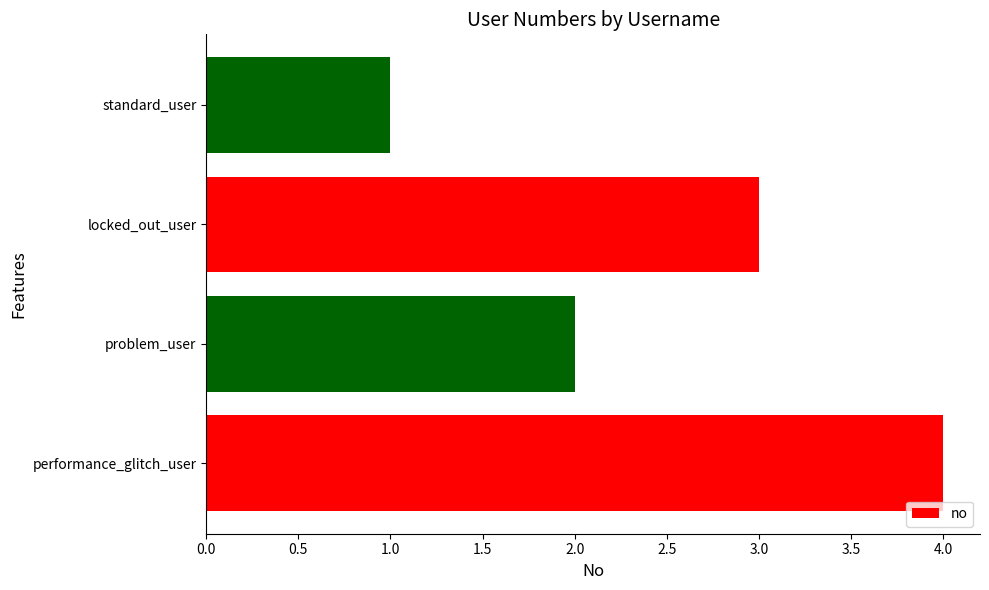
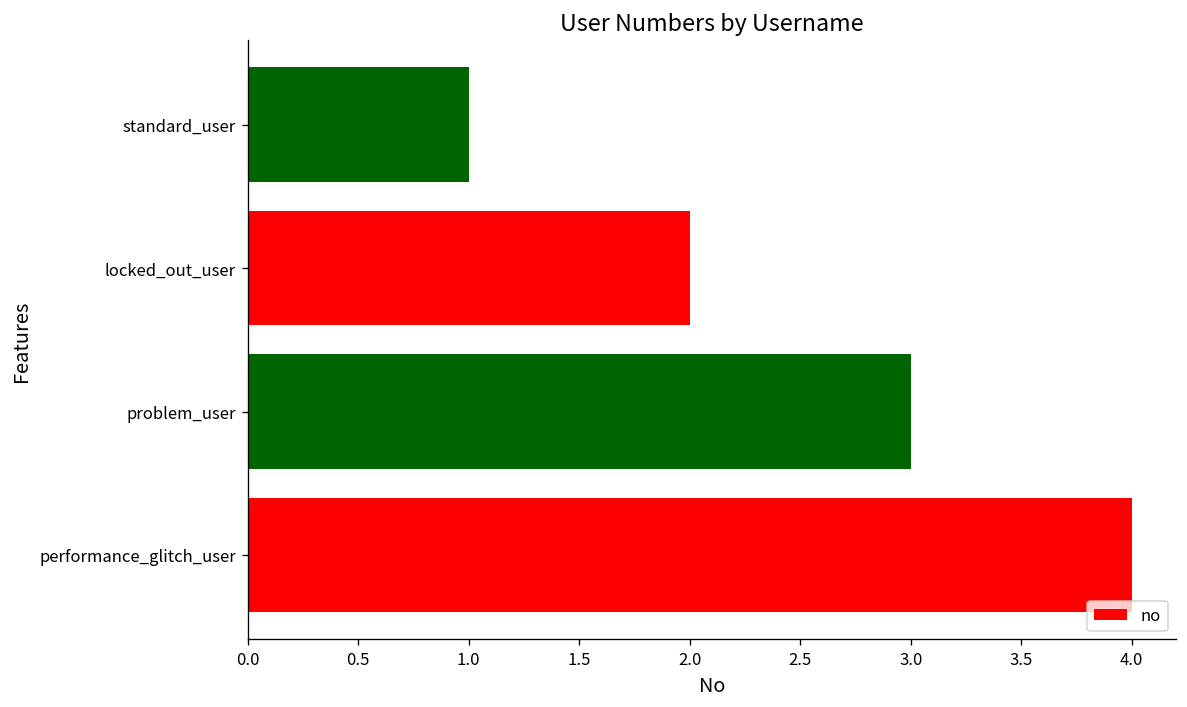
locked_out_user: 3.00 -> 2.00
problem_user: 2.00 -> 3.00
